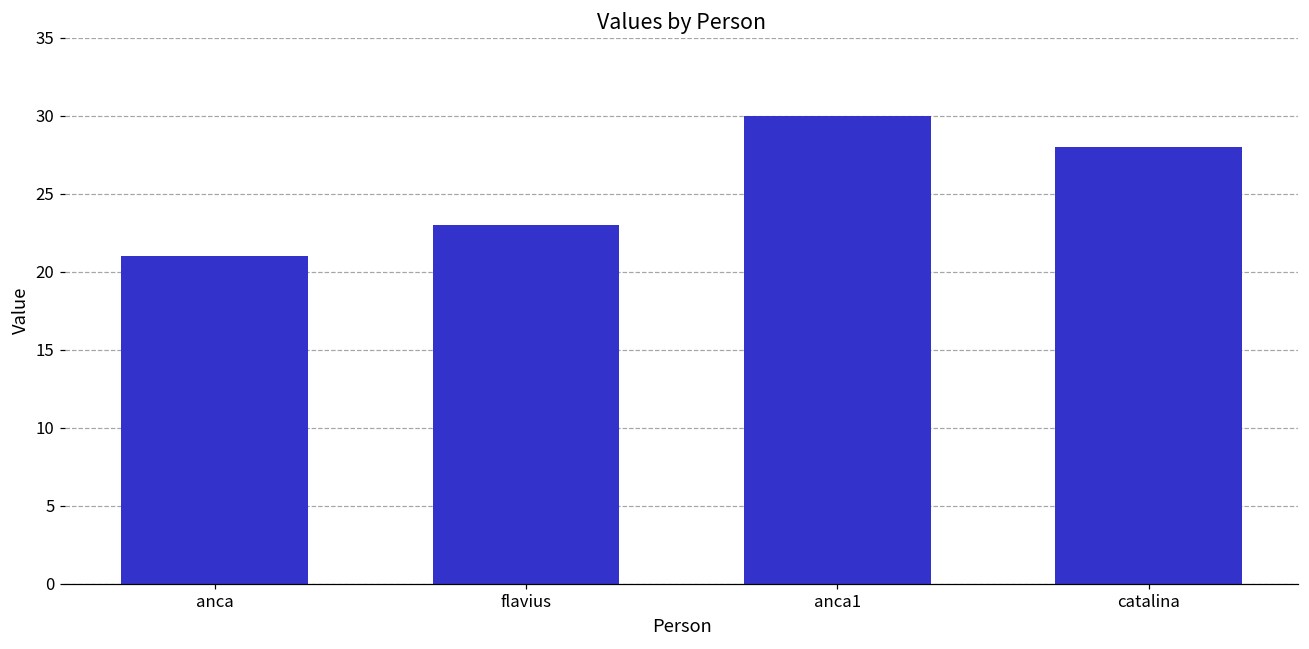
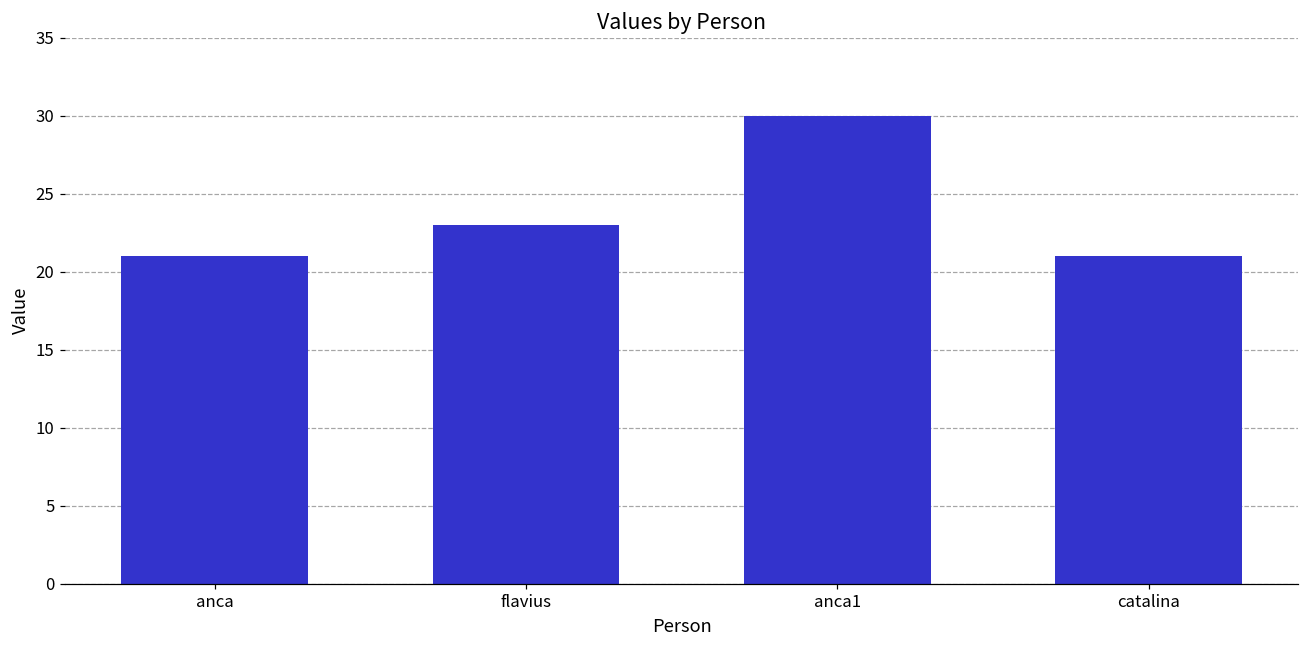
catalina: 28 -> 21
